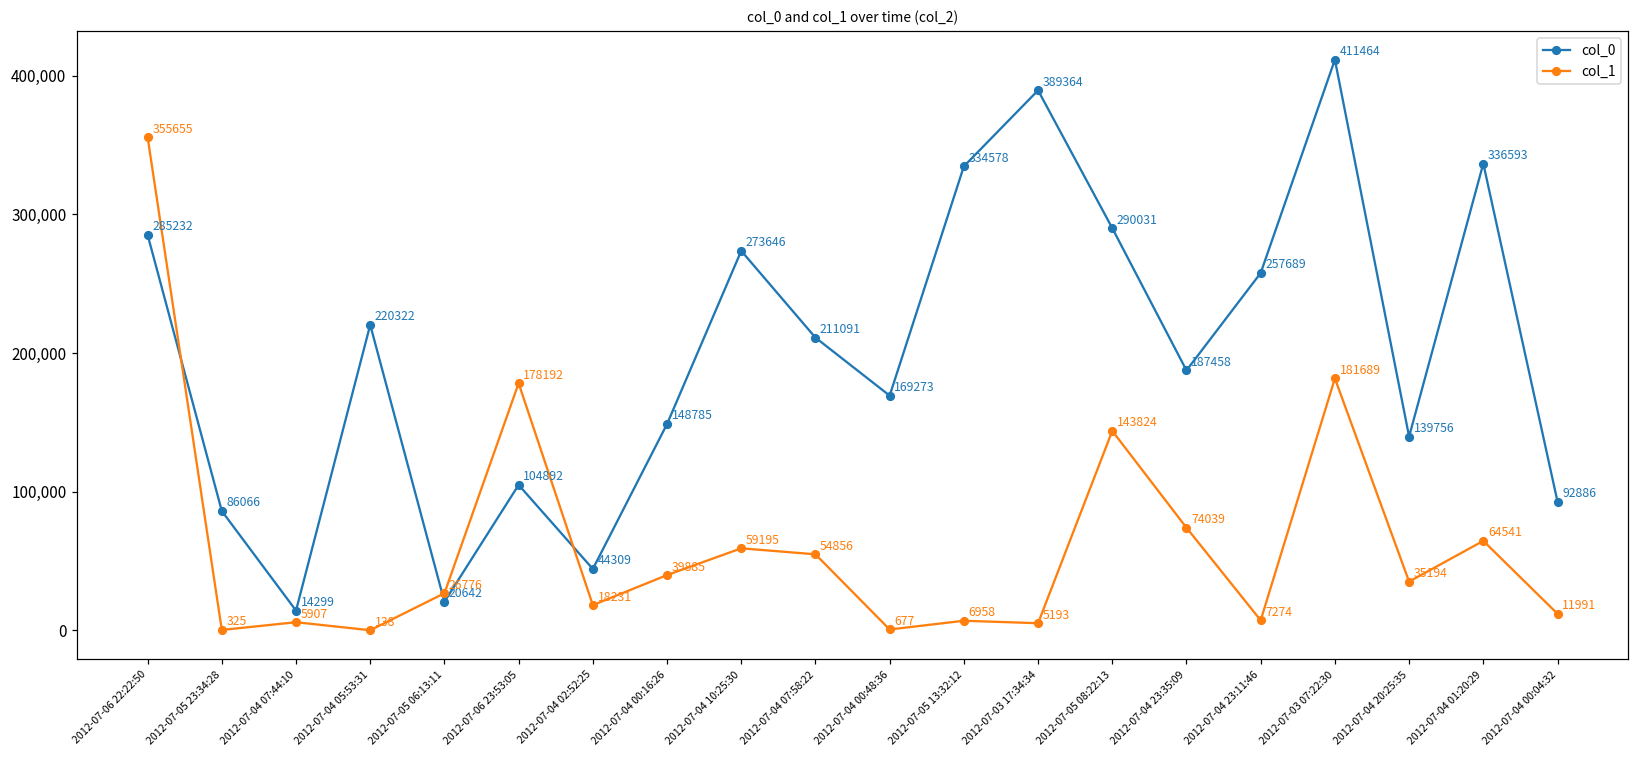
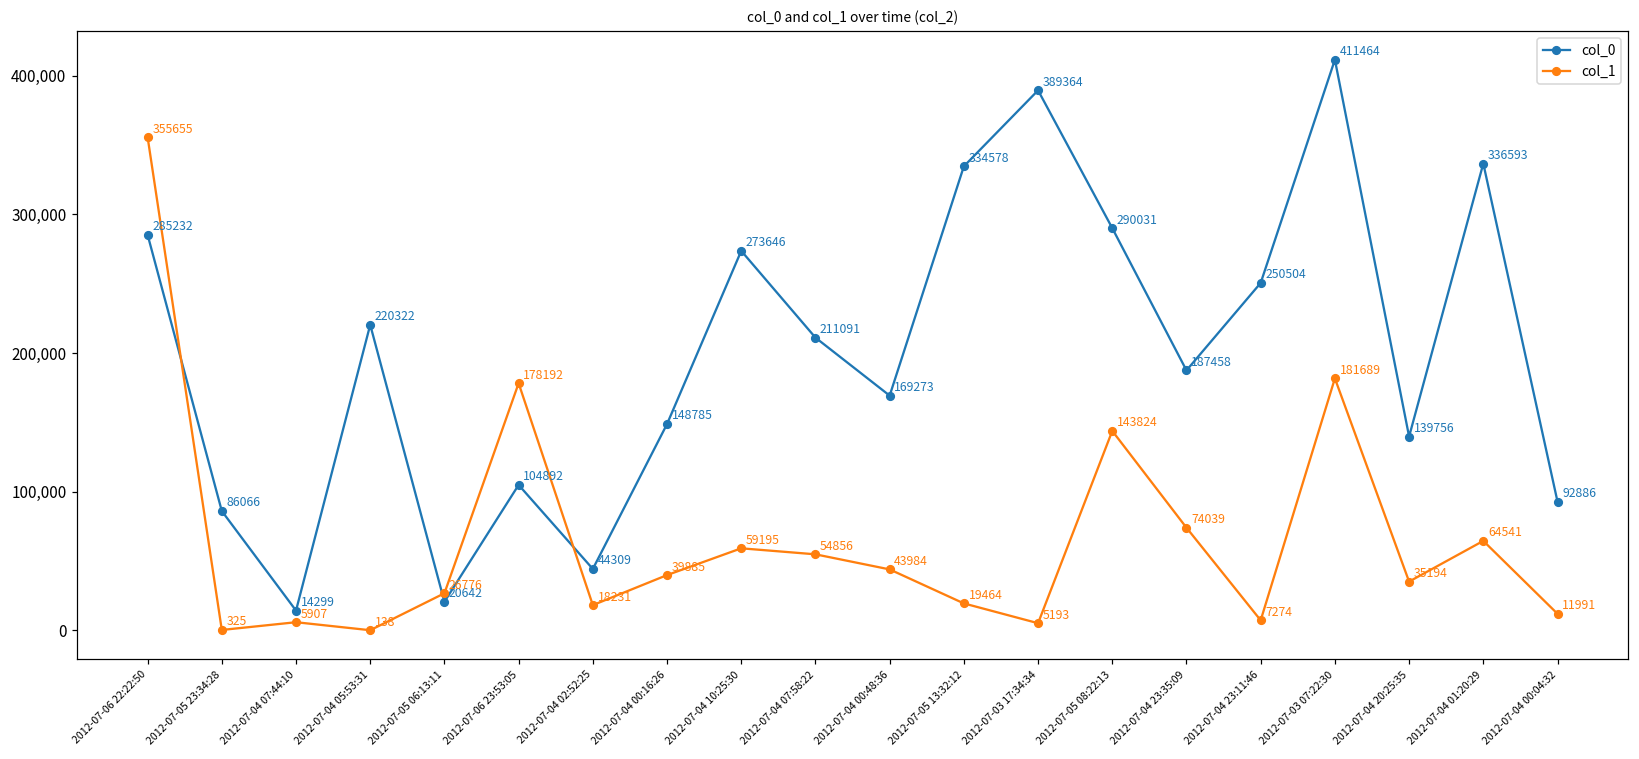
col_1, 2012-07-04 00:48:36: 677 -> 43984
col_1, 2012-07-05 13:32:12: 6958 -> 19464
col_0, 2012-07-04 23:11:46: 257689 -> 250504
